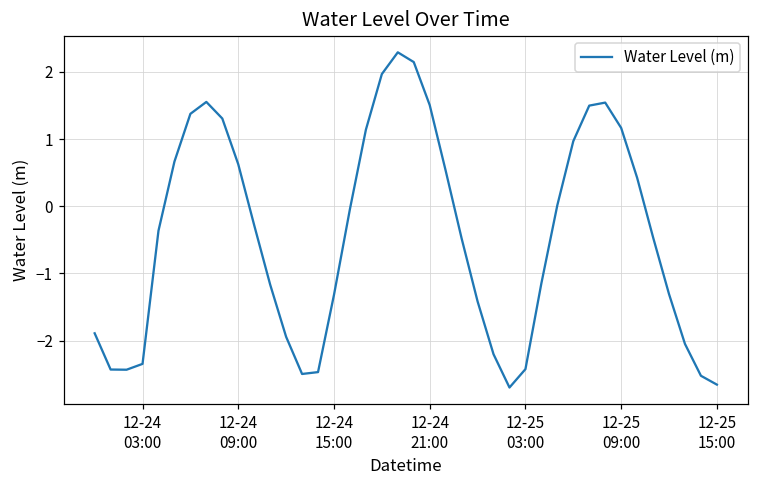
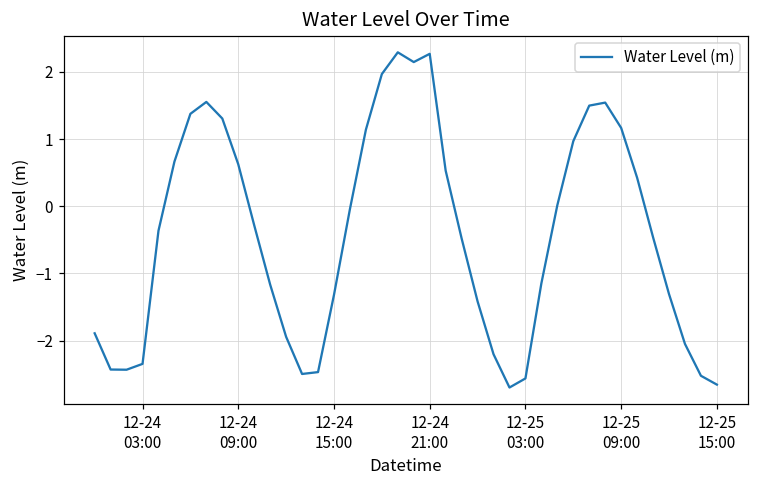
12-24 21:00: 1.5 -> 2.3
12-25 03:00: -2.4 -> -2.6
